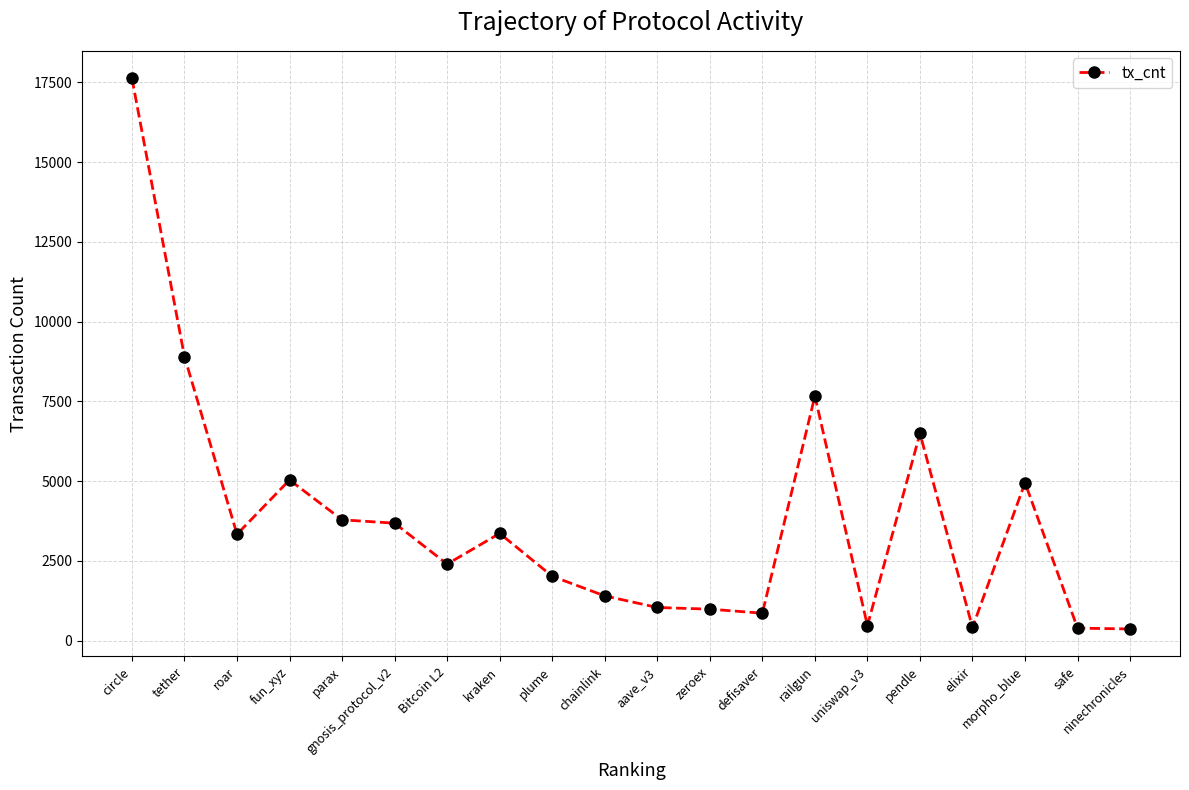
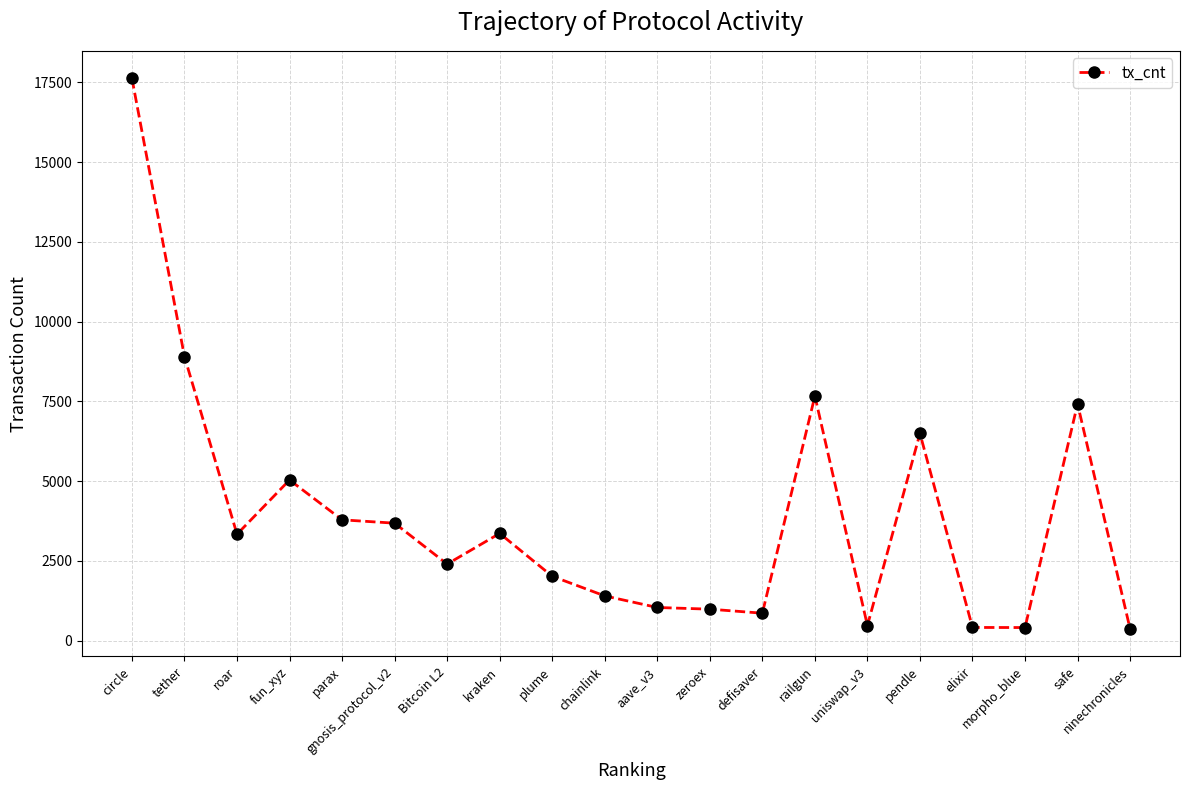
morpho_blue: 5000 -> 400
safe: 400 -> 7400
